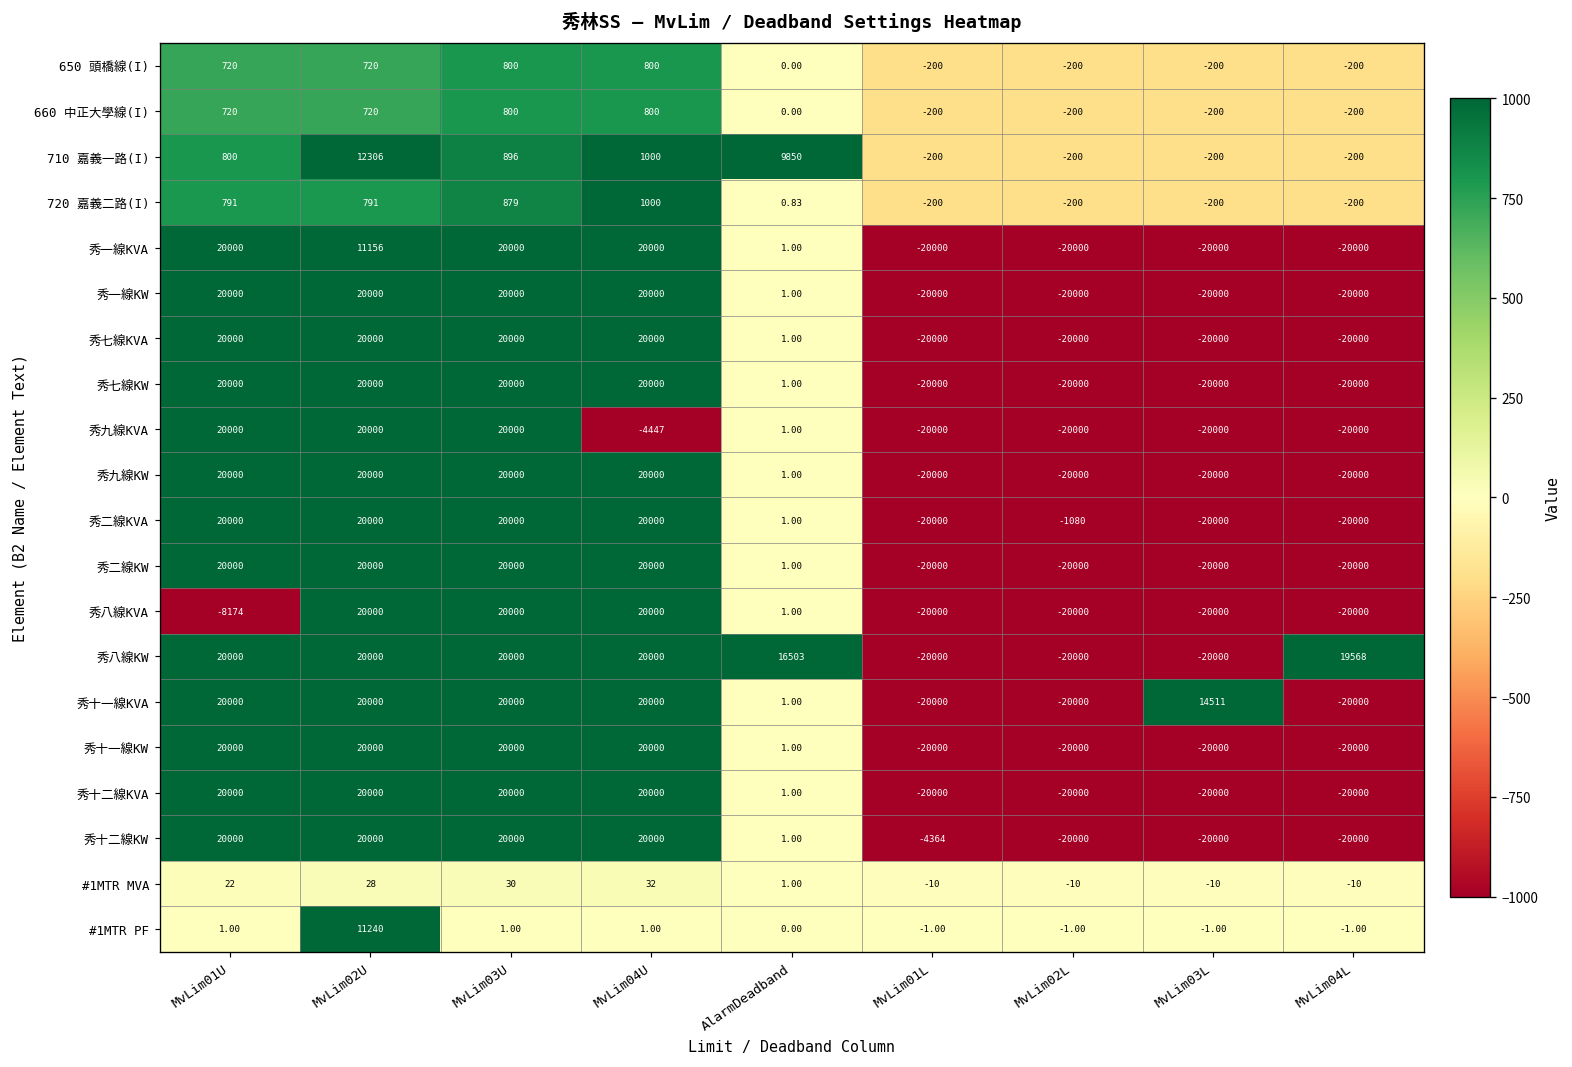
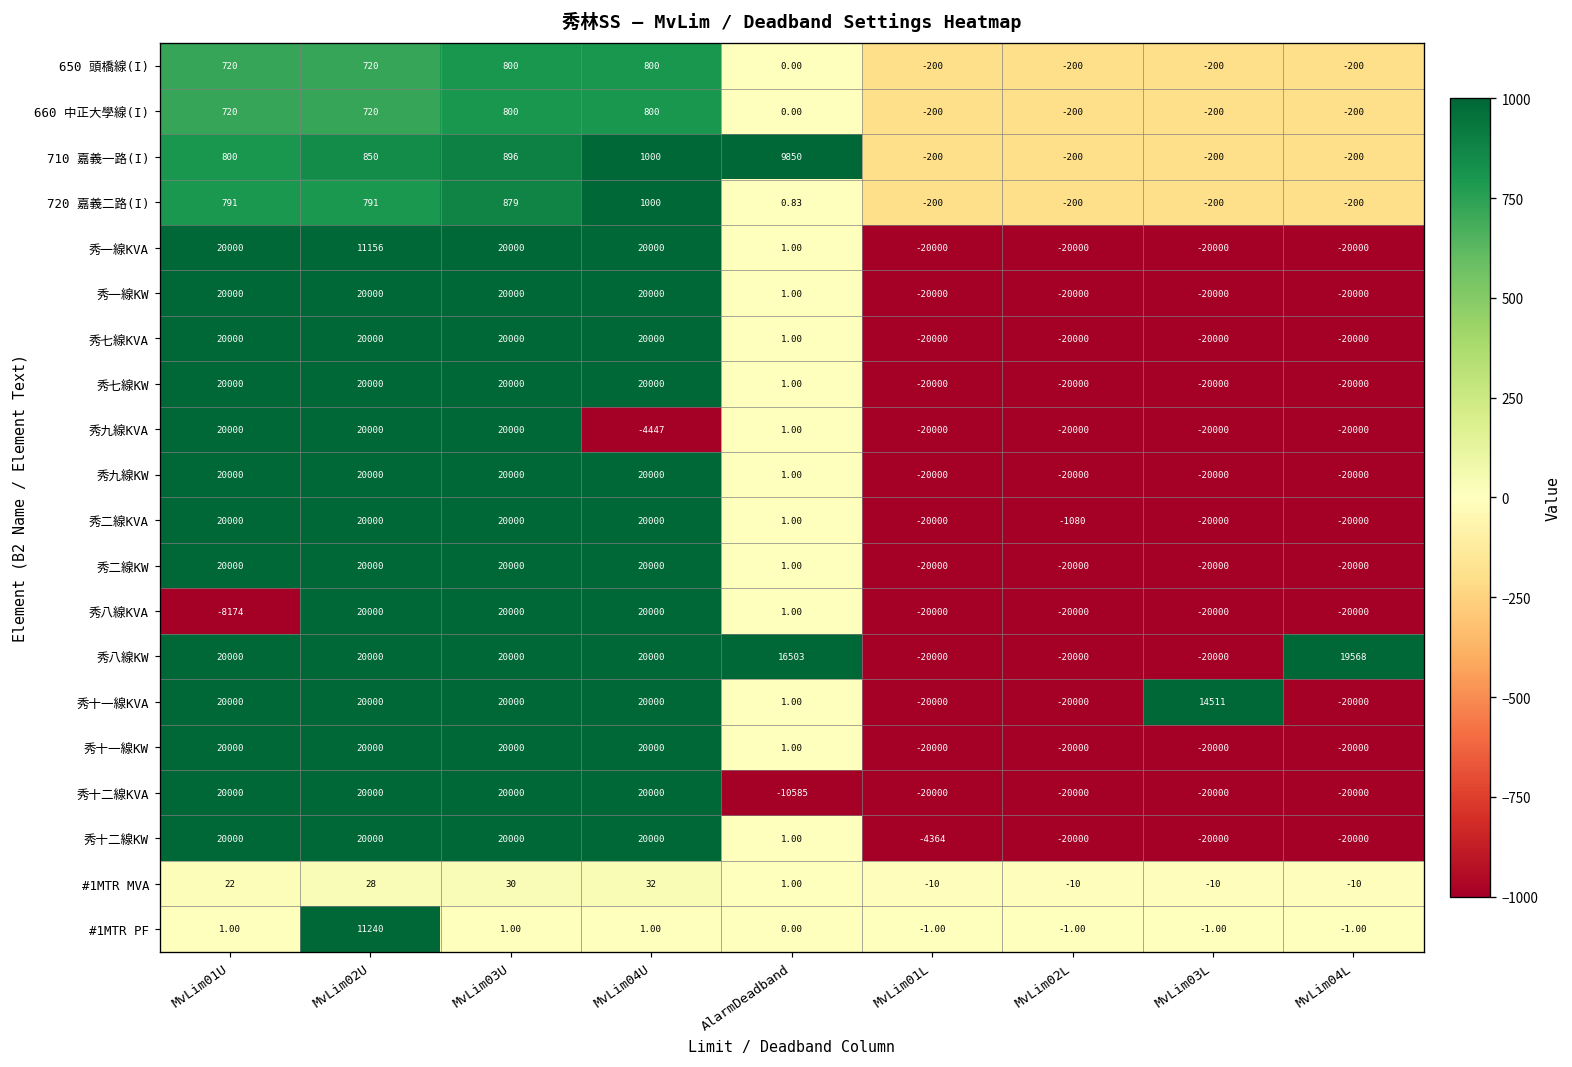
710 嘉義一路(I), MvLim02U: 12306 -> 850
秀十二線KVA, AlarmDeadband: 1.00 -> -10585
